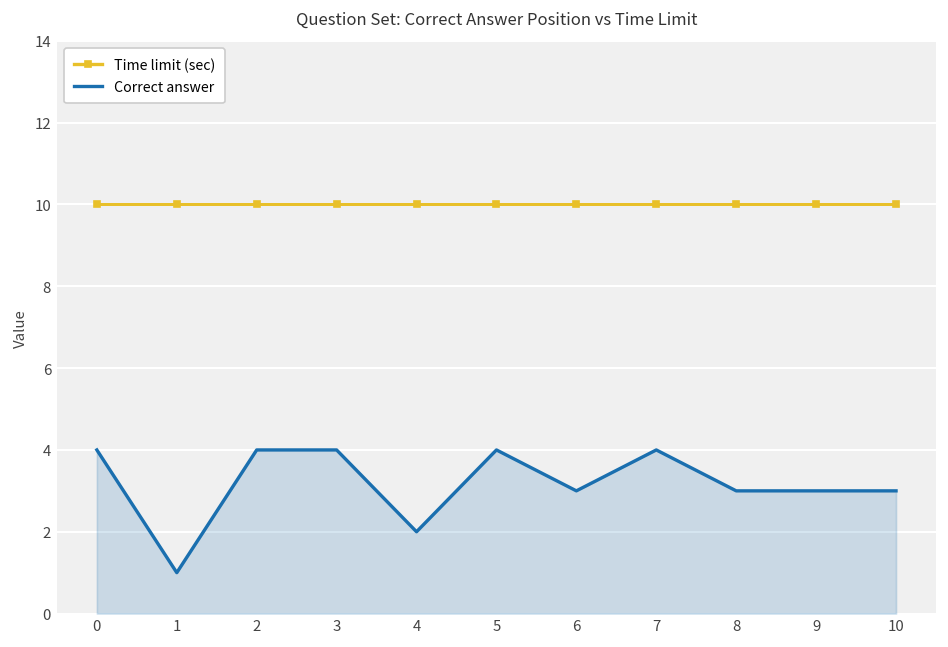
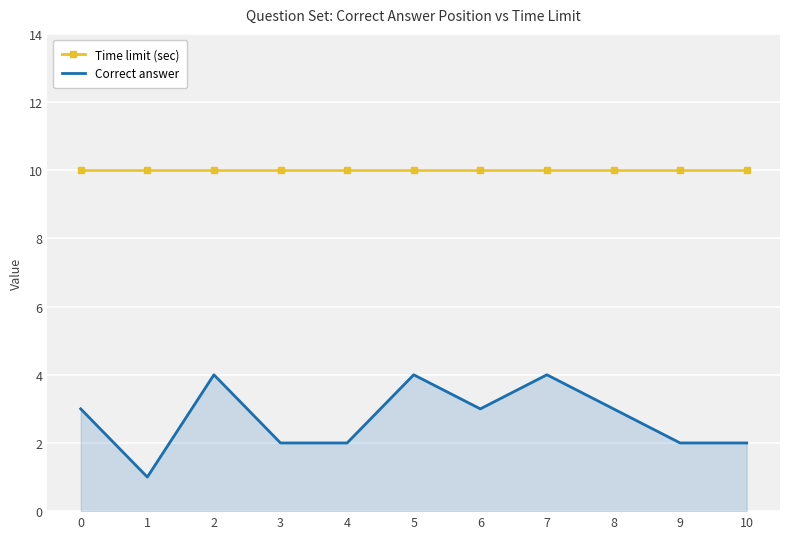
Correct answer, 0: 4 -> 3
Correct answer, 3: 4 -> 2
Correct answer, 9: 3 -> 2
Correct answer, 10: 3 -> 2
